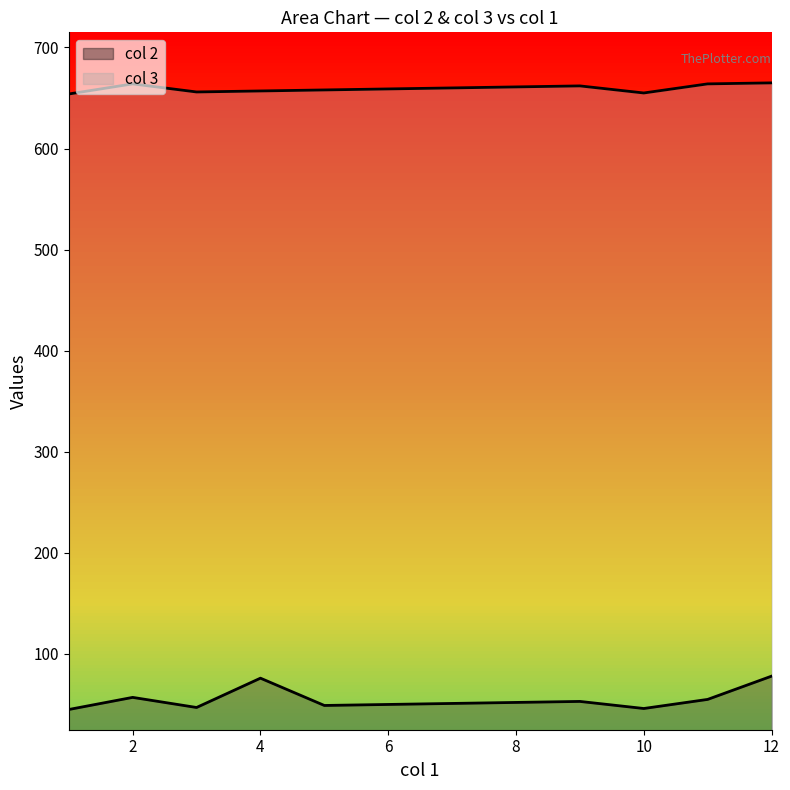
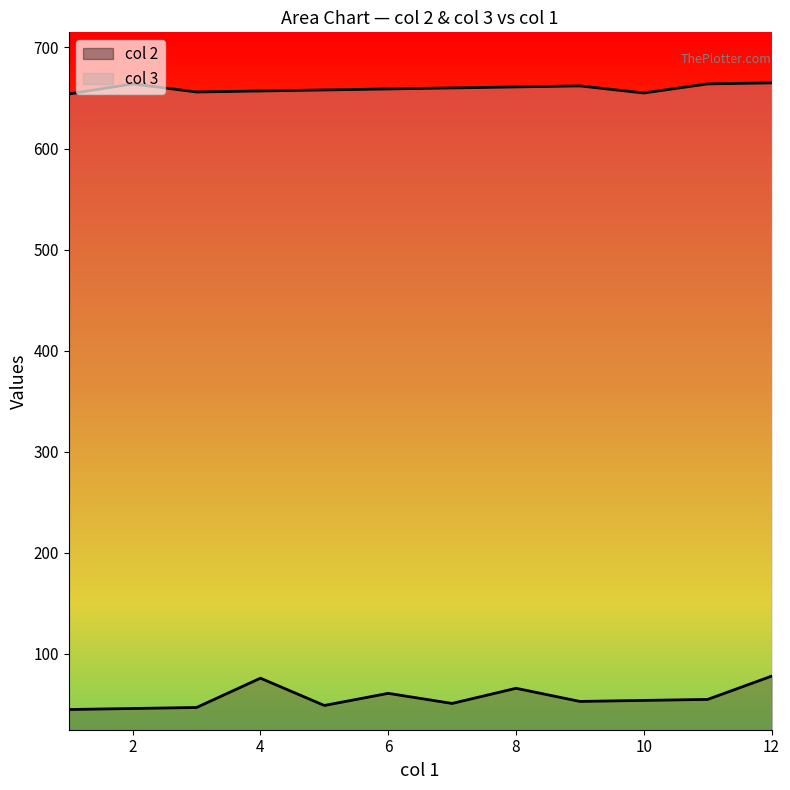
col 2, 2: 57 -> 46
col 2, 6: 50 -> 61
col 2, 8: 52 -> 66
col 2, 10: 46 -> 54
